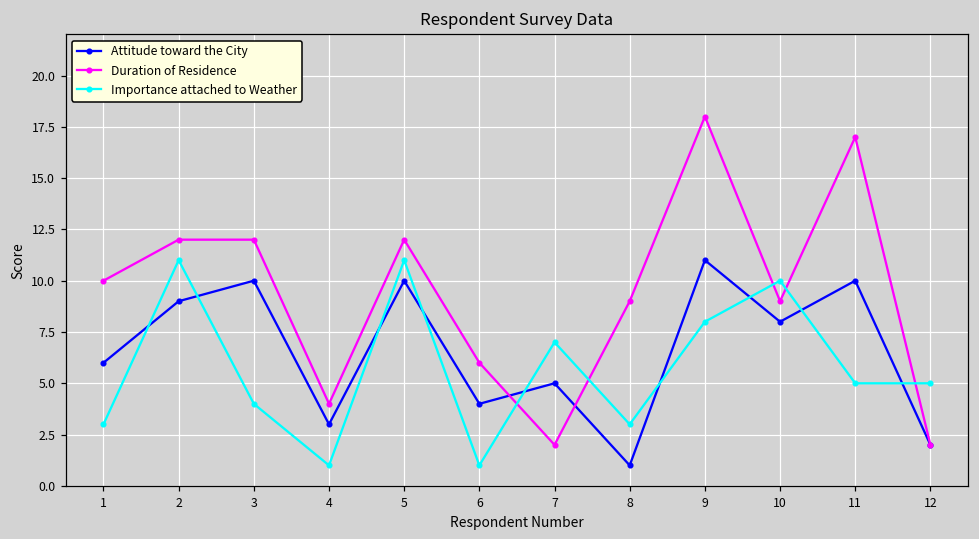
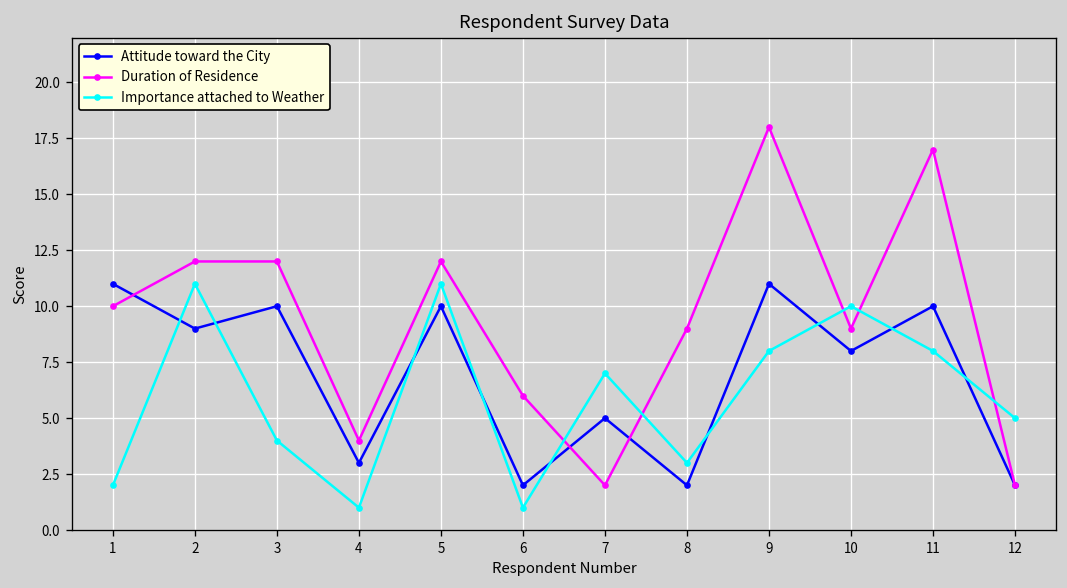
Attitude toward the City, 1: 6 -> 11
Importance attached to Weather, 1: 3 -> 2
Attitude toward the City, 6: 4 -> 2
Attitude toward the City, 8: 1 -> 2
Importance attached to Weather, 11: 5 -> 8
